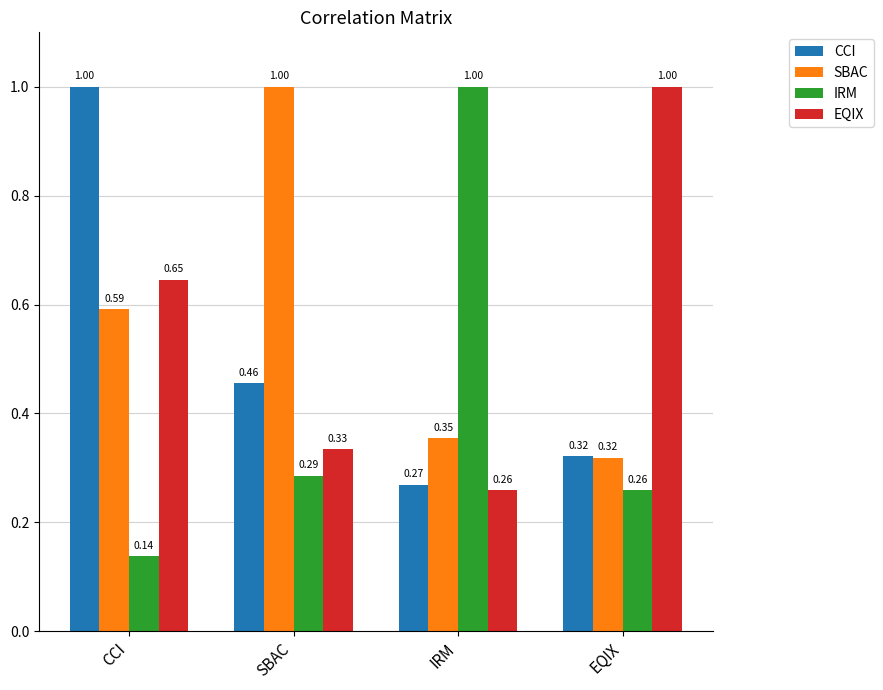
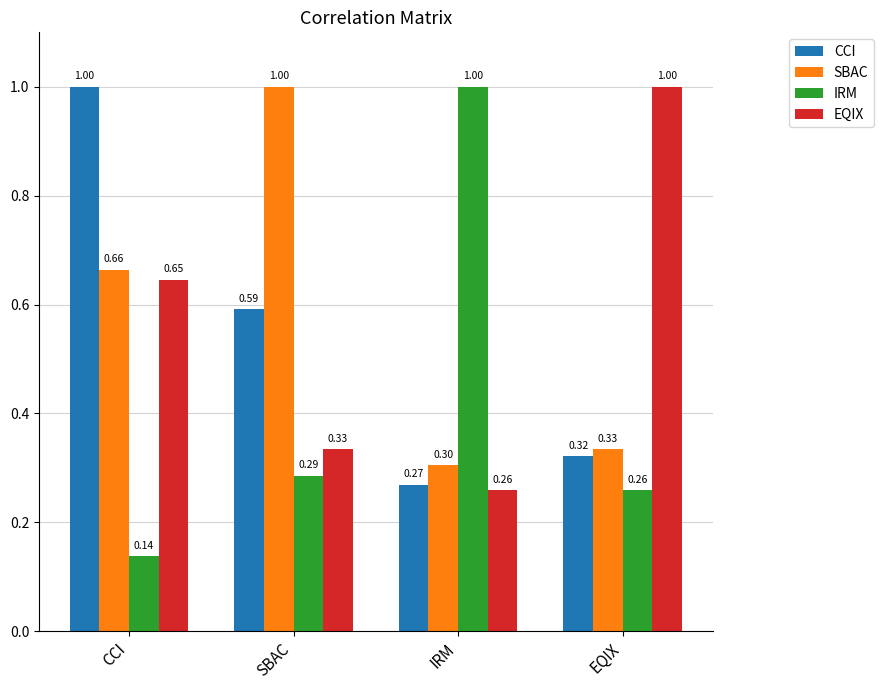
SBAC, CCI: 0.59 -> 0.66
CCI, SBAC: 0.46 -> 0.59
SBAC, IRM: 0.35 -> 0.30
SBAC, EQIX: 0.32 -> 0.33
